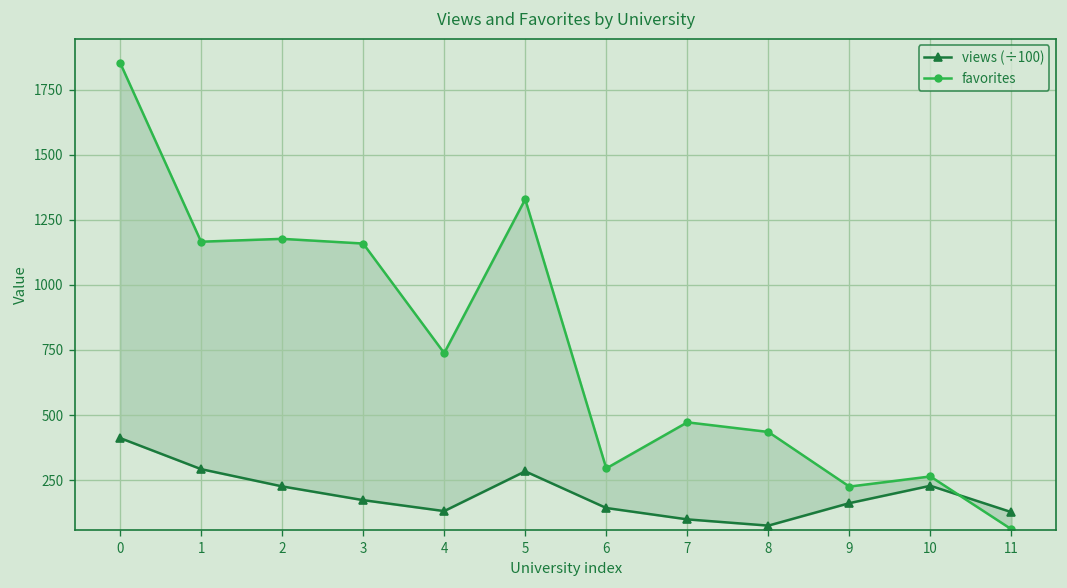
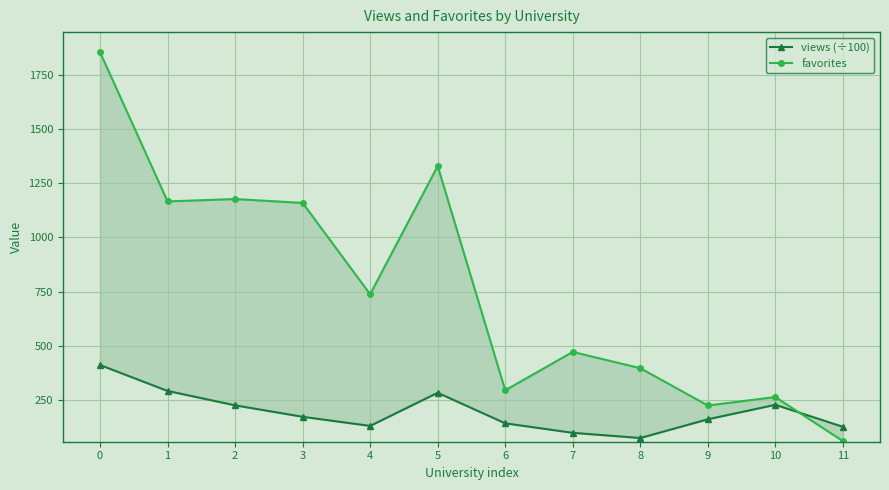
favorites, 8: 440 -> 400
